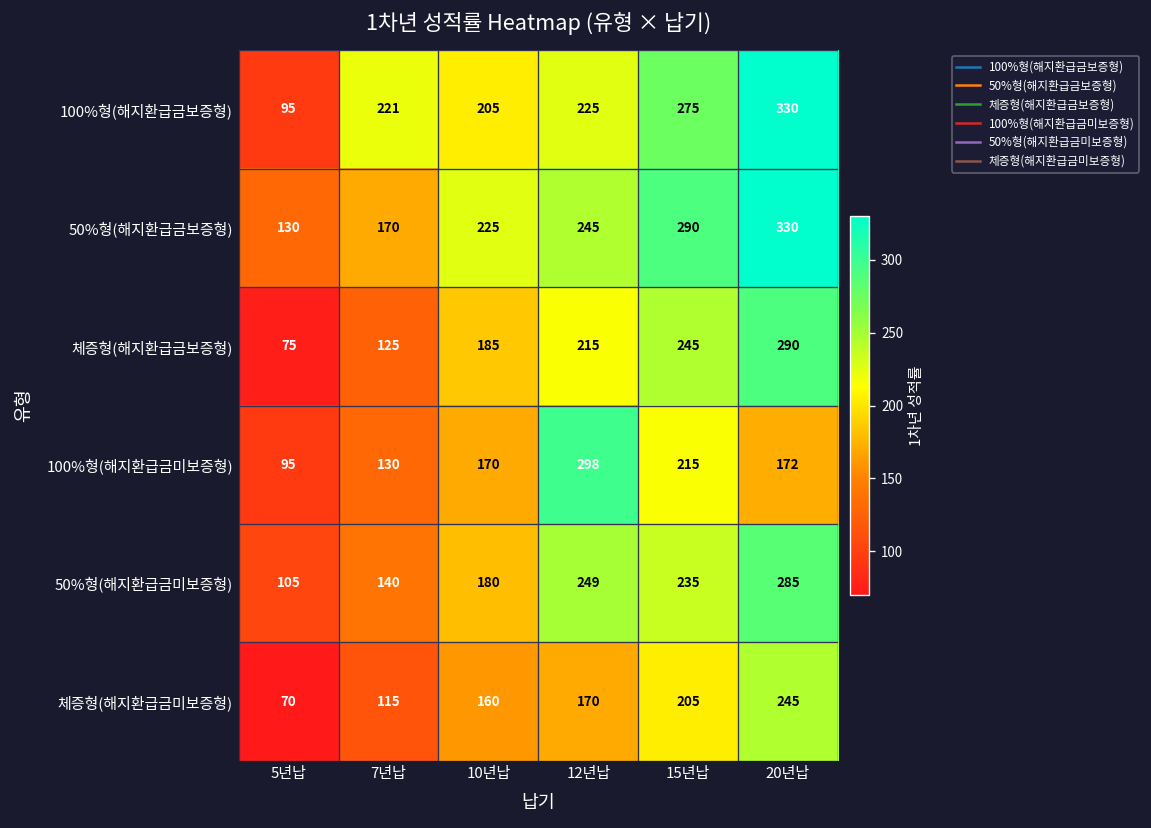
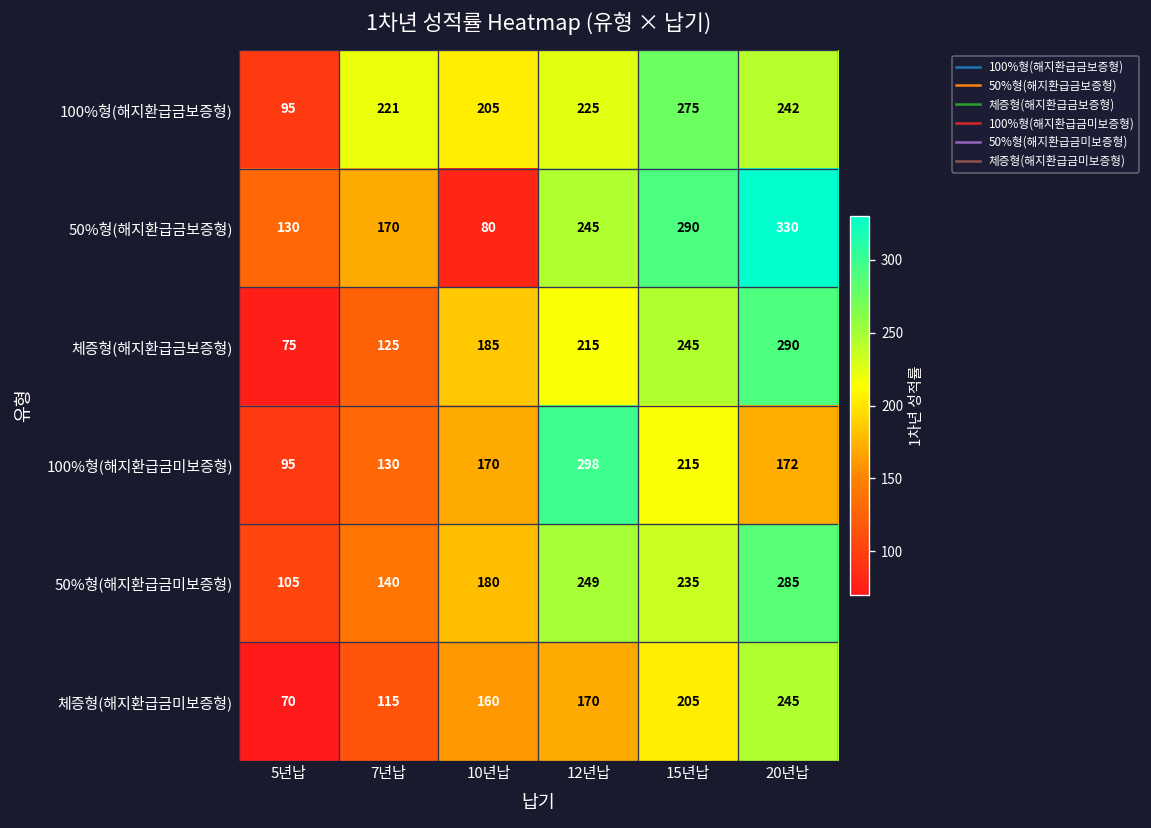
100%형(해지환급금보증형), 20년납: 330 -> 242
50%형(해지환급금보증형), 10년납: 225 -> 80
